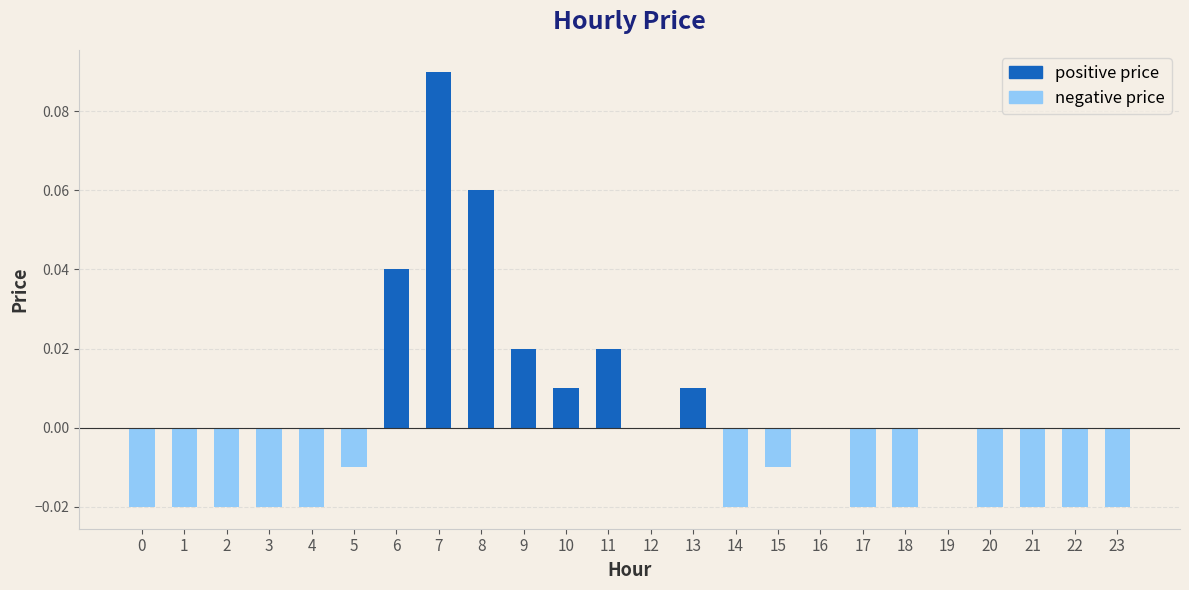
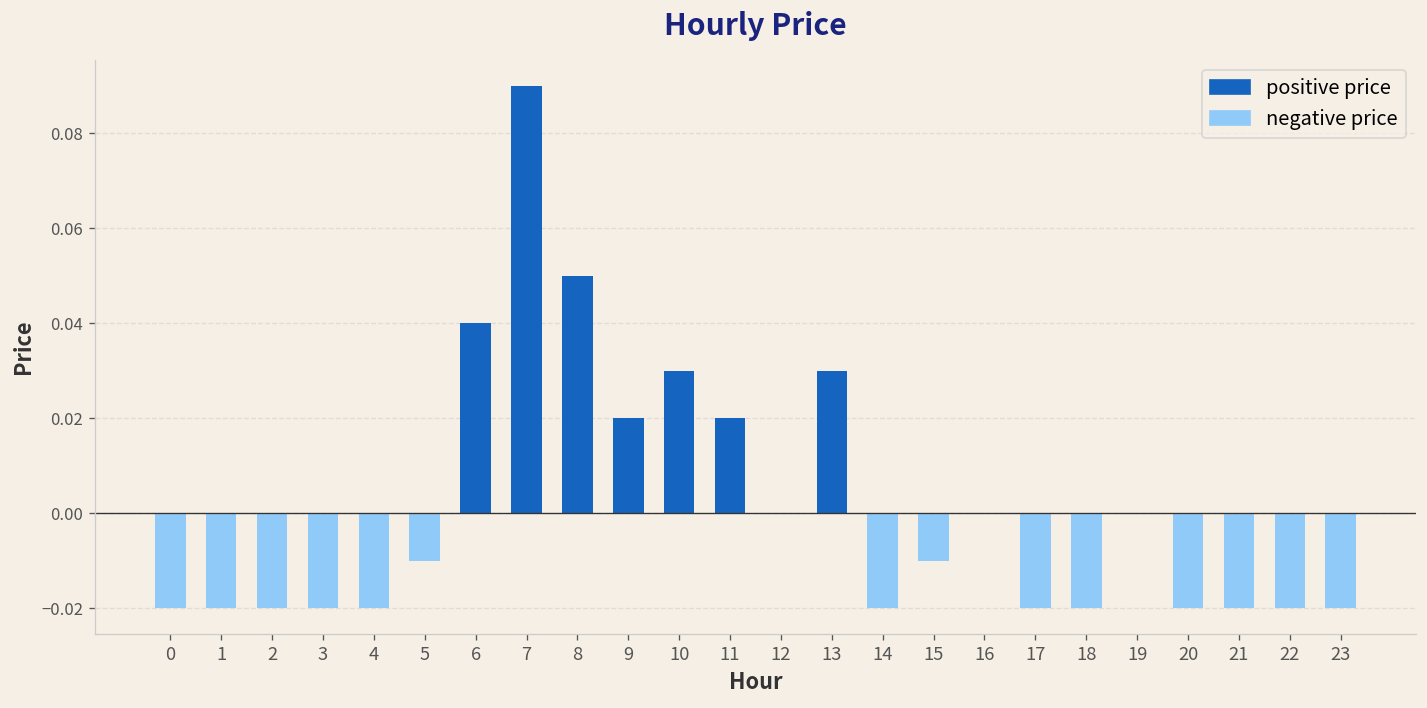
positive price, 8: 0.06 -> 0.05
positive price, 10: 0.01 -> 0.03
positive price, 13: 0.01 -> 0.03
